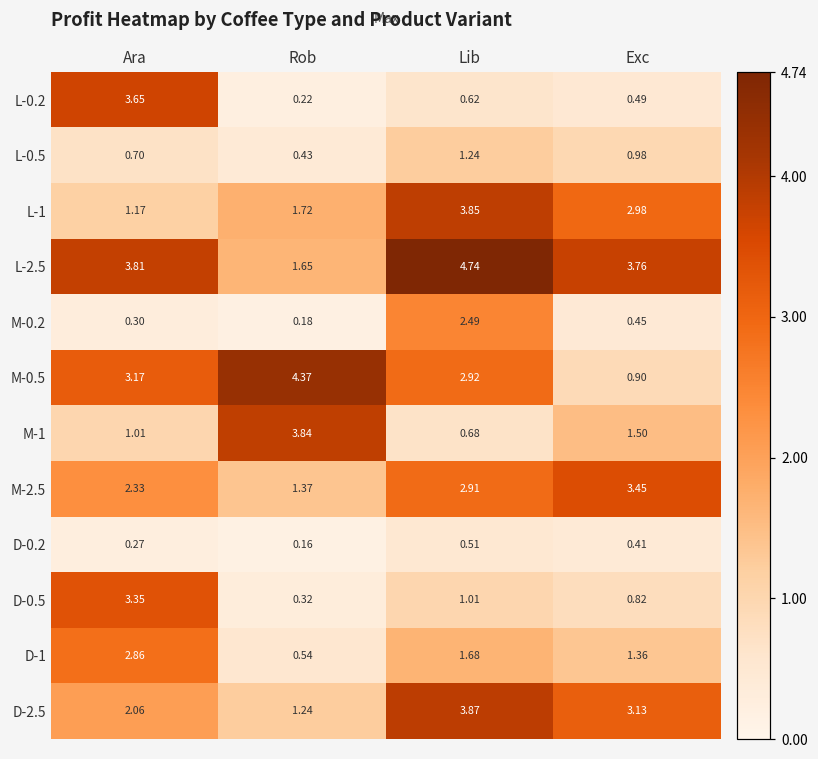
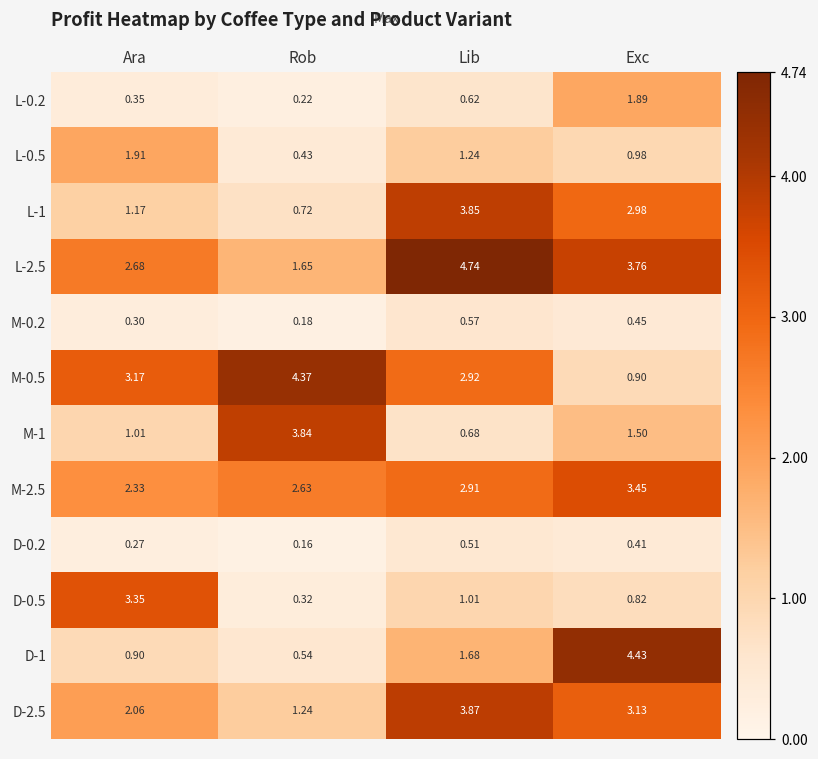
L-0.2, Ara: 3.65 -> 0.35
L-0.2, Exc: 0.49 -> 1.89
L-0.5, Ara: 0.70 -> 1.91
L-1, Rob: 1.72 -> 0.72
L-2.5, Ara: 3.81 -> 2.68
M-0.2, Lib: 2.49 -> 0.57
M-2.5, Rob: 1.37 -> 2.63
D-1, Ara: 2.86 -> 0.90
D-1, Exc: 1.36 -> 4.43
